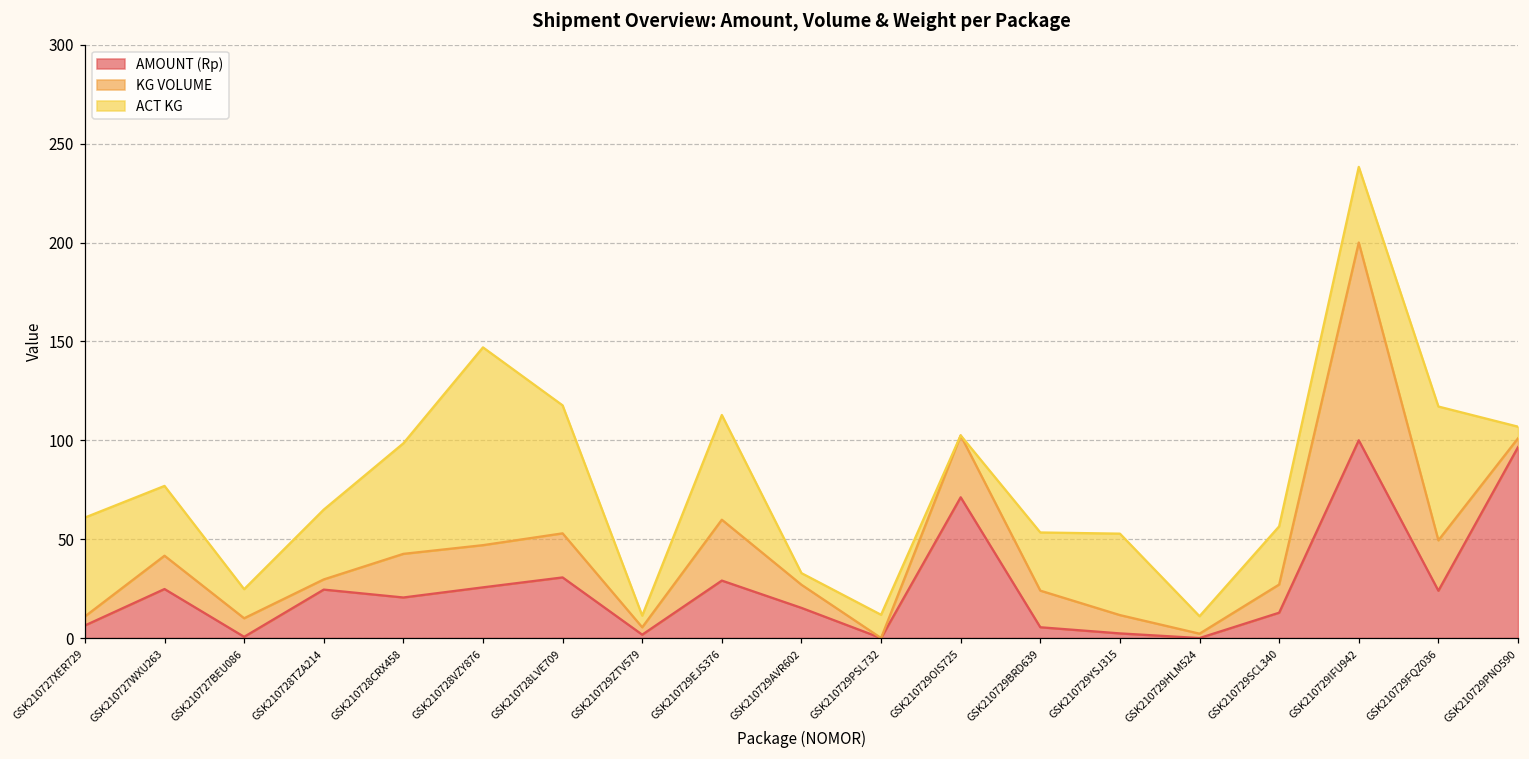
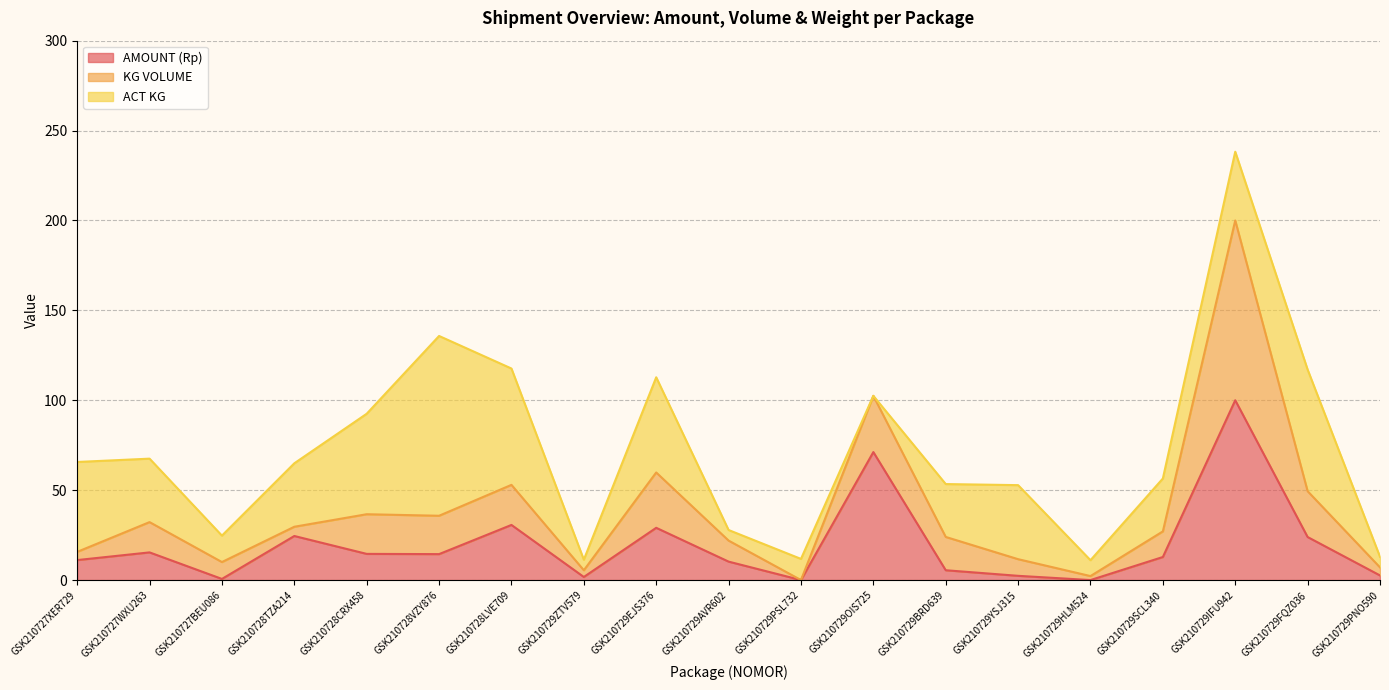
AMOUNT (Rp), GSK210727XER729: 6 -> 11
AMOUNT (Rp), GSK210727WXU263: 25 -> 15
AMOUNT (Rp), GSK210728CRX458: 21 -> 15
AMOUNT (Rp), GSK210728VZY876: 26 -> 14
AMOUNT (Rp), GSK210729AVR602: 15 -> 10
AMOUNT (Rp), GSK210729PNO590: 97 -> 3
